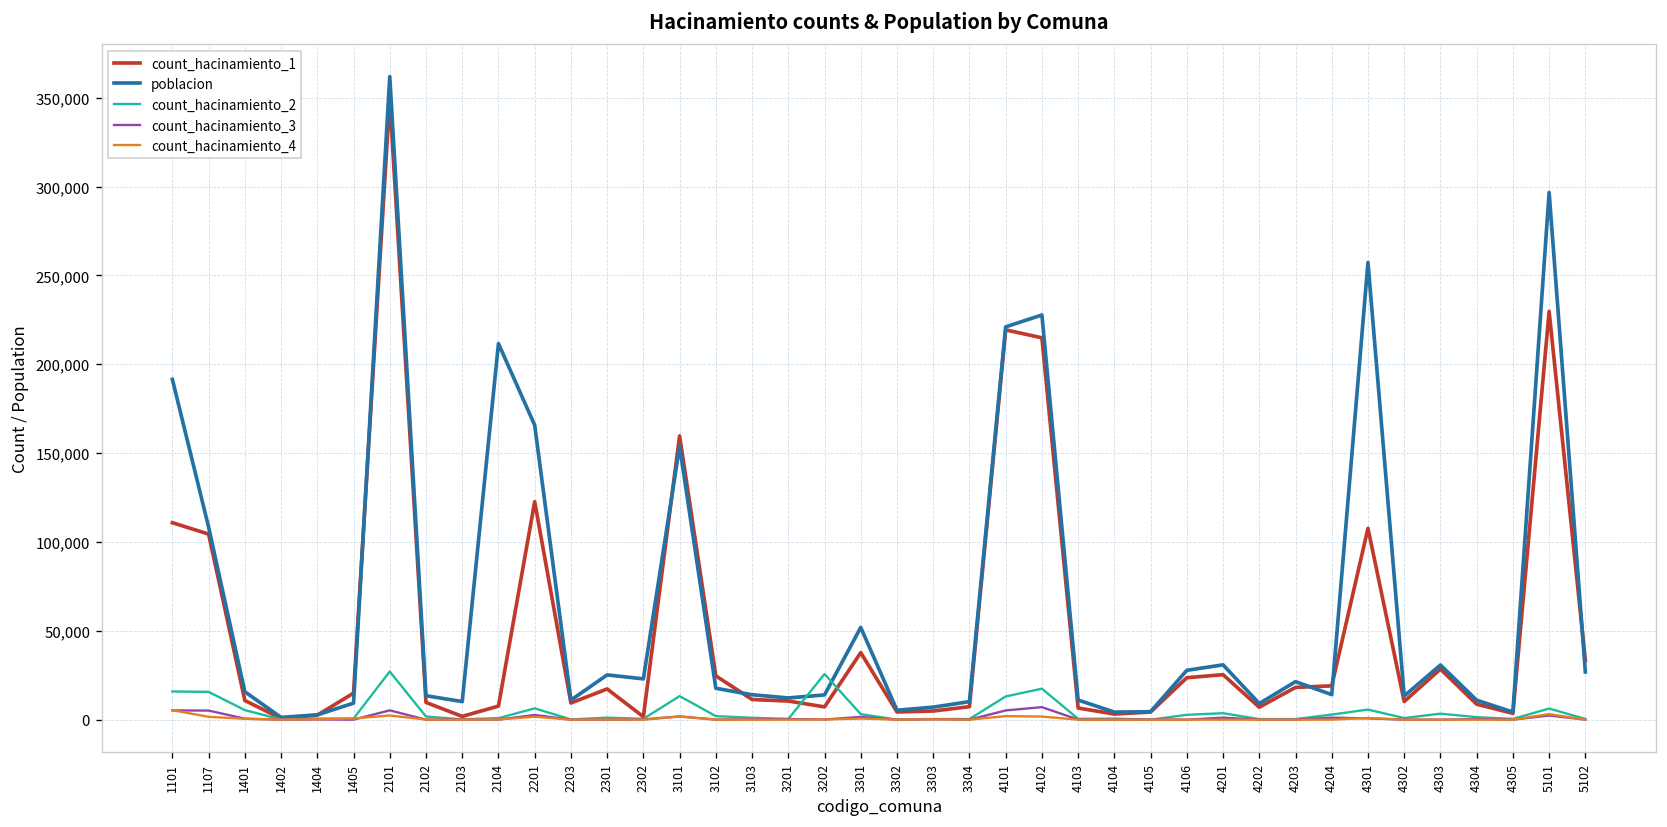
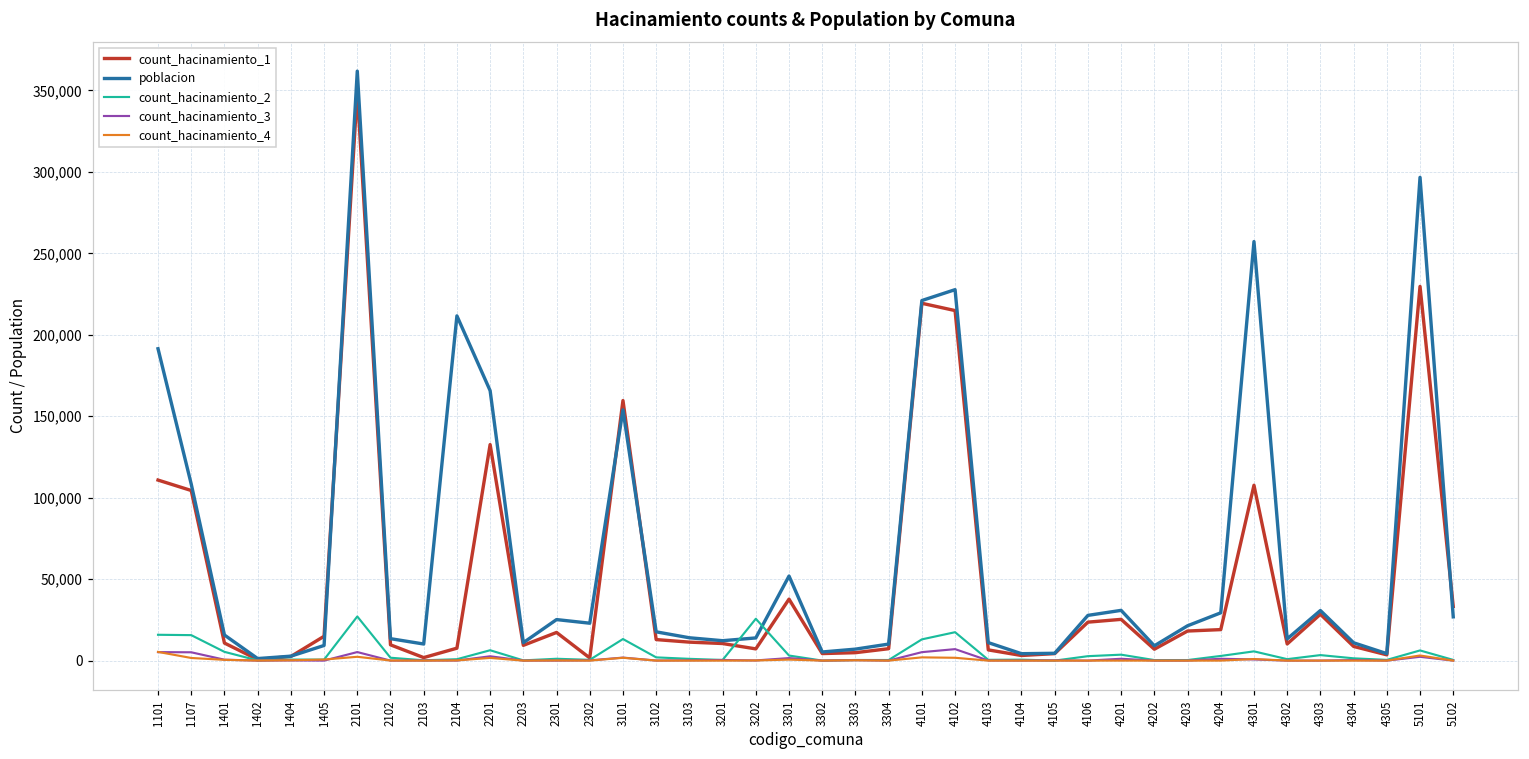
count_hacinamiento_1, 2201: 123,000 -> 133,000
count_hacinamiento_1, 3102: 25,000 -> 13,000
poblacion, 4204: 14,000 -> 29,000
